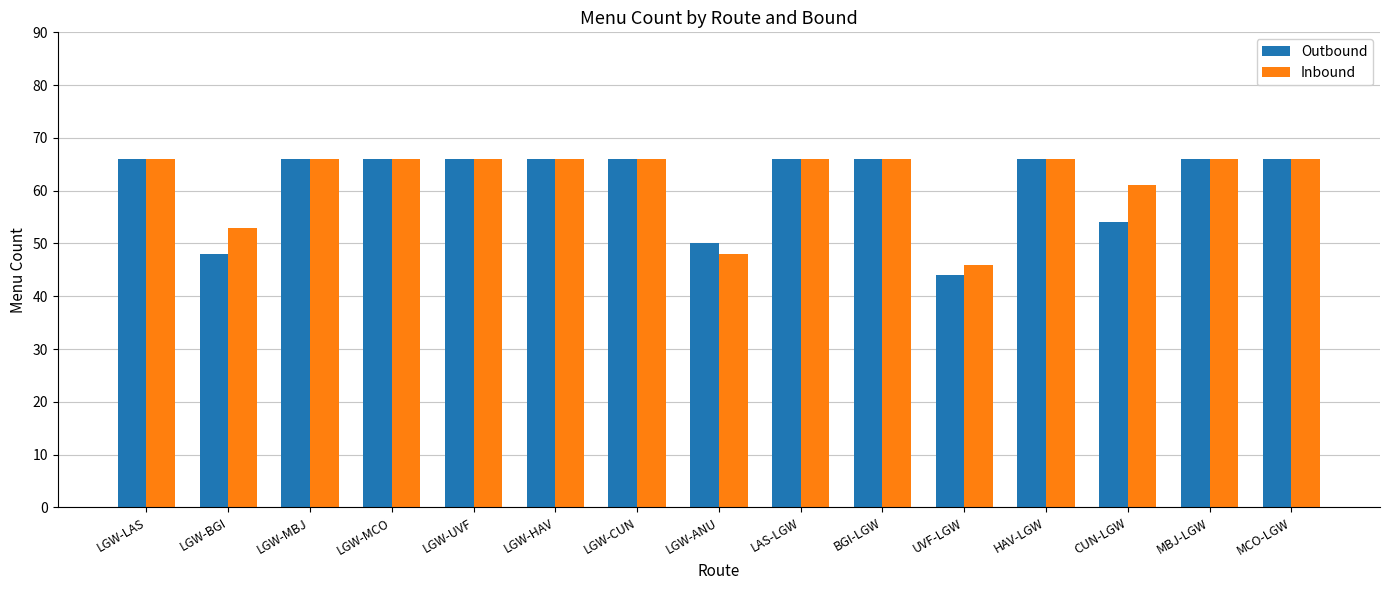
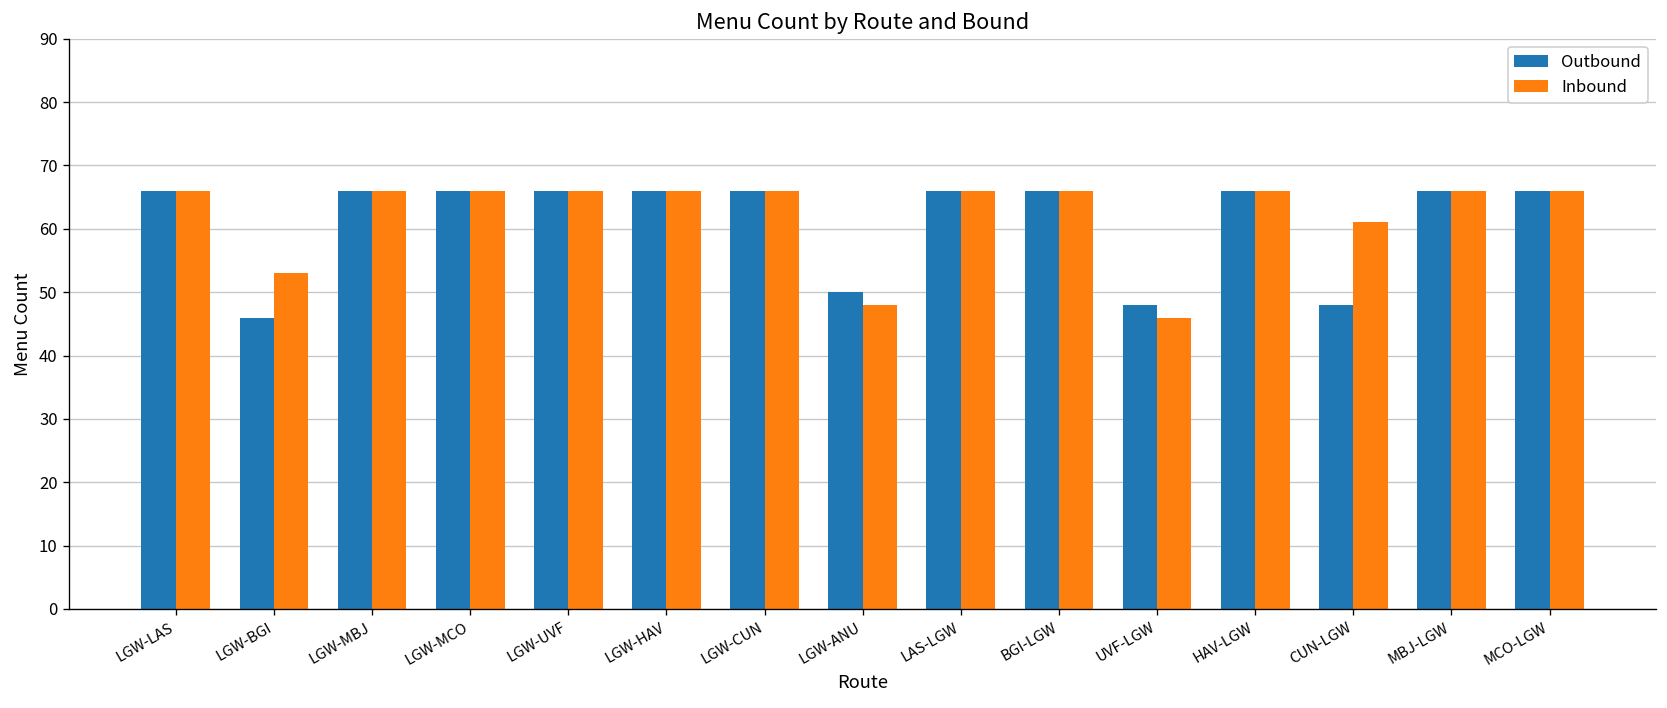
Outbound, LGW-BGI: 48 -> 46
Outbound, UVF-LGW: 44 -> 48
Outbound, CUN-LGW: 54 -> 48
